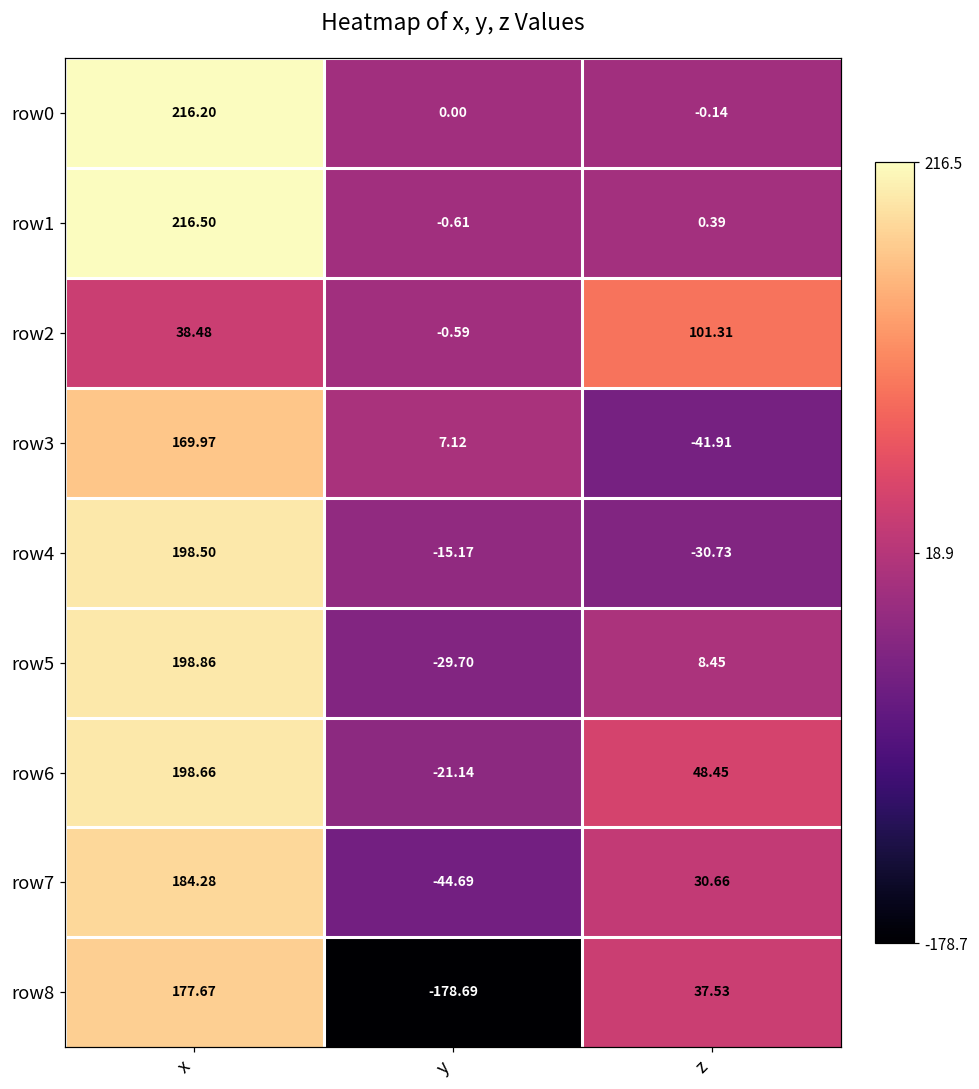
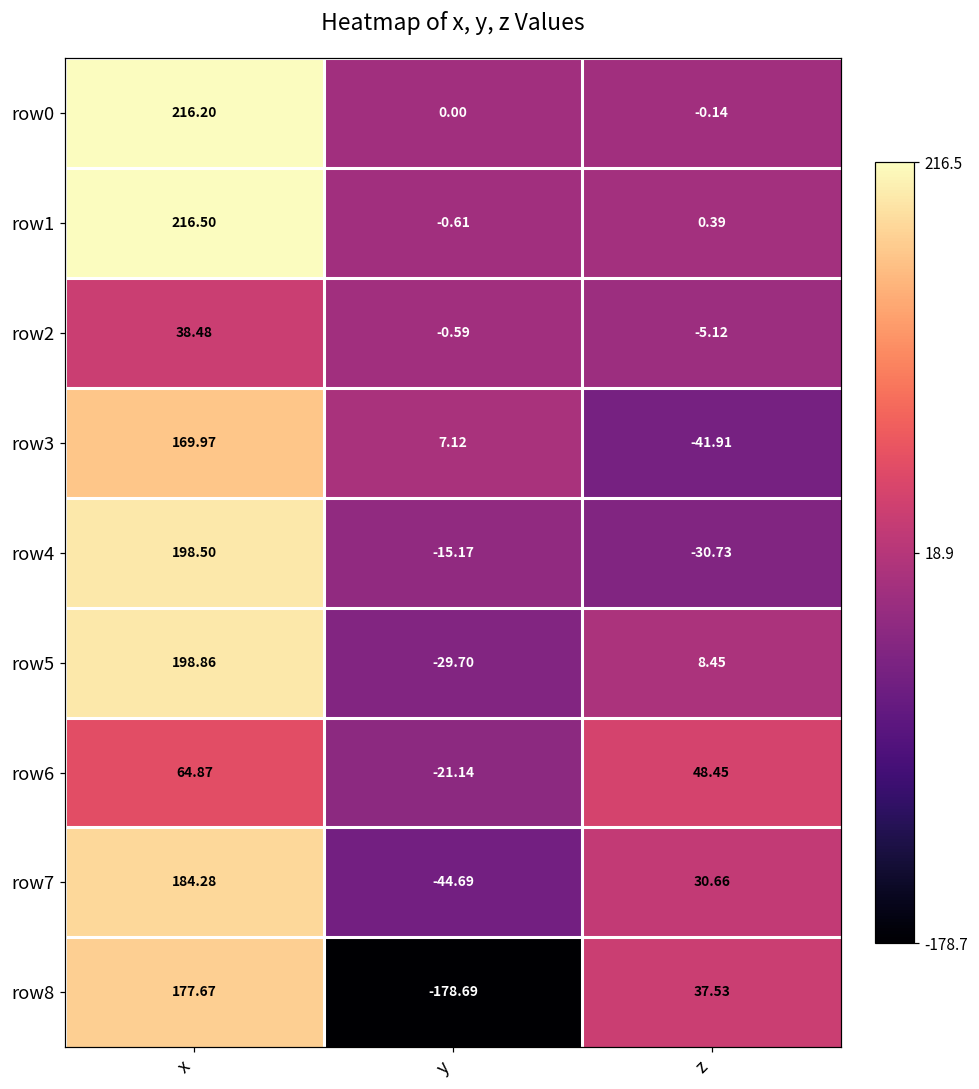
row2, z: 101.31 -> -5.12
row6, x: 198.66 -> 64.87
